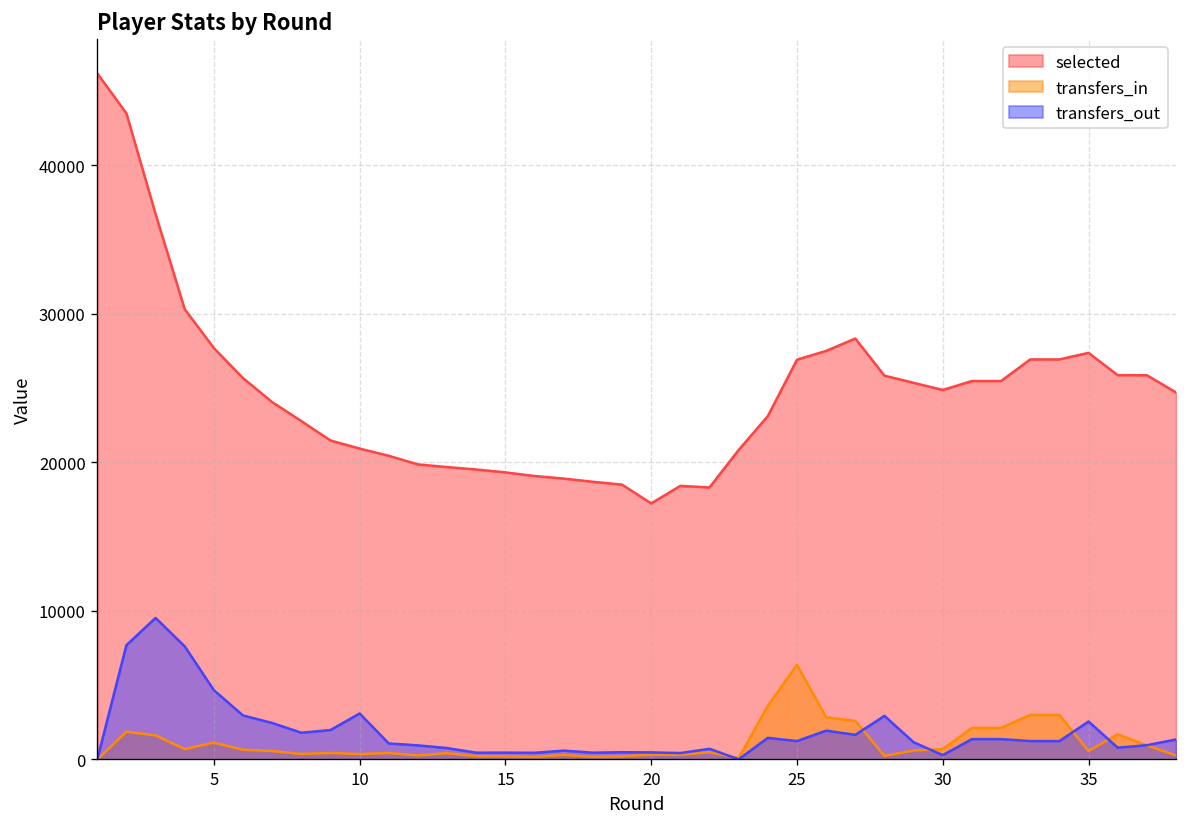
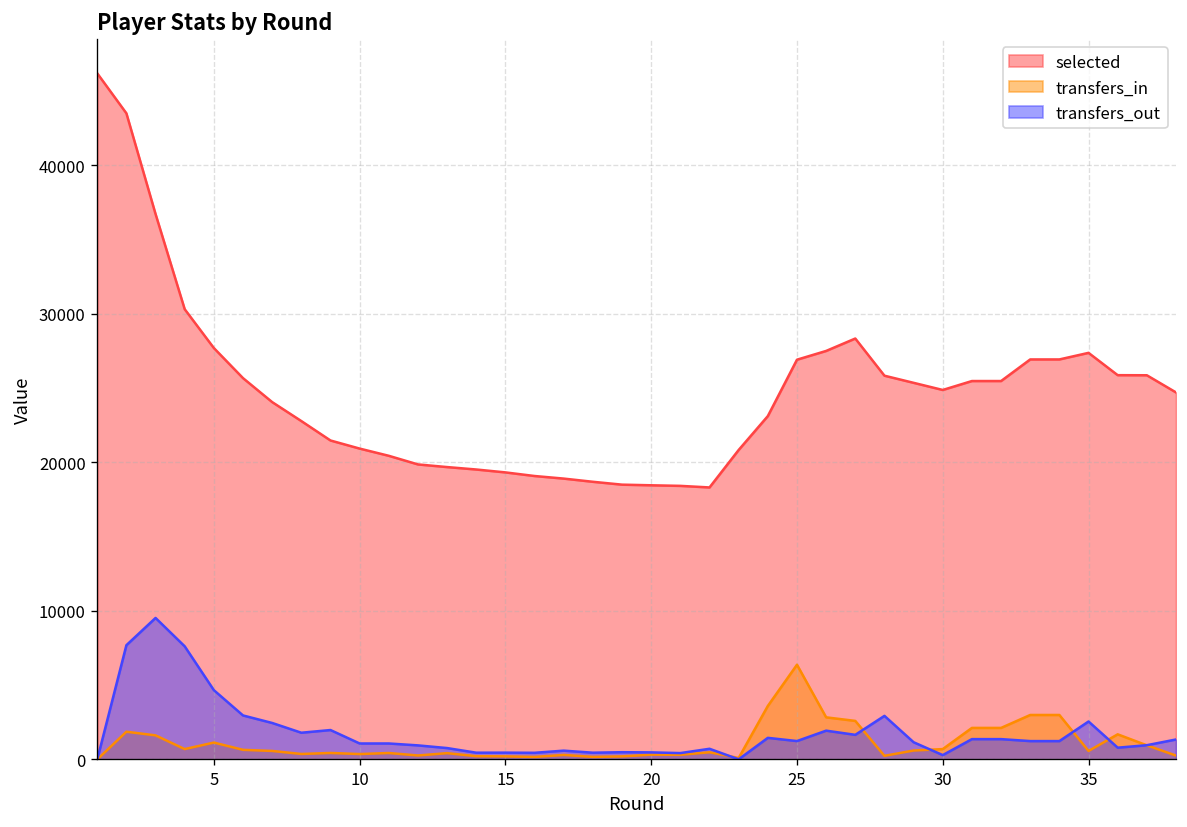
transfers_out, 10: 3100 -> 1100
selected, 20: 17200 -> 18500
